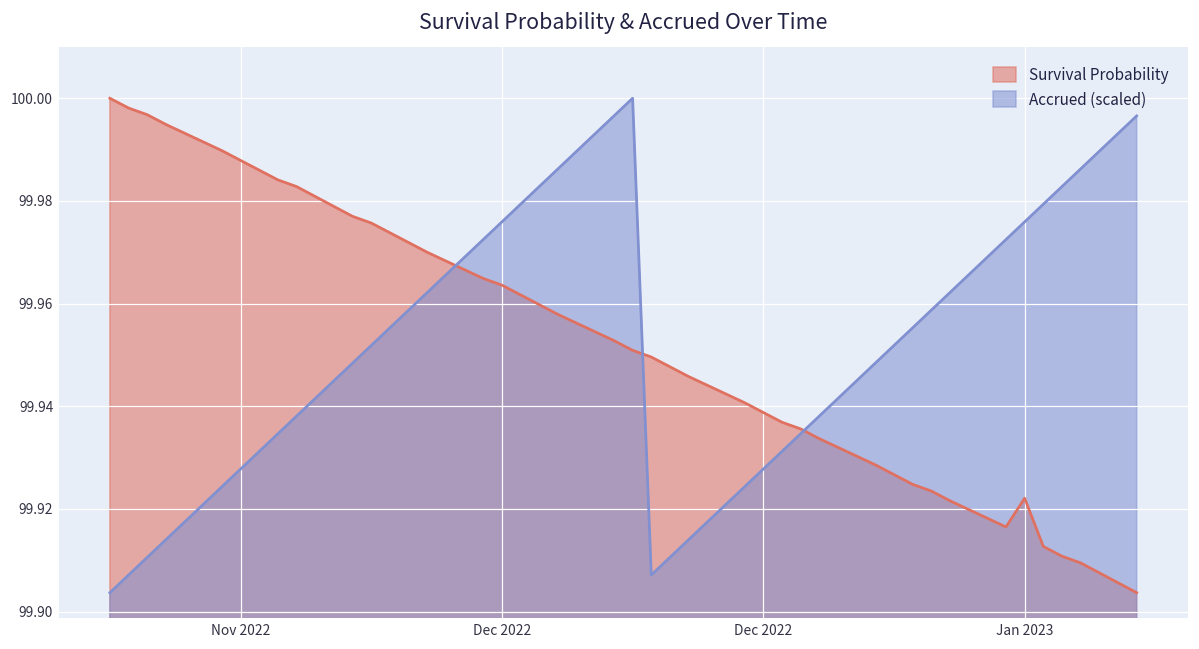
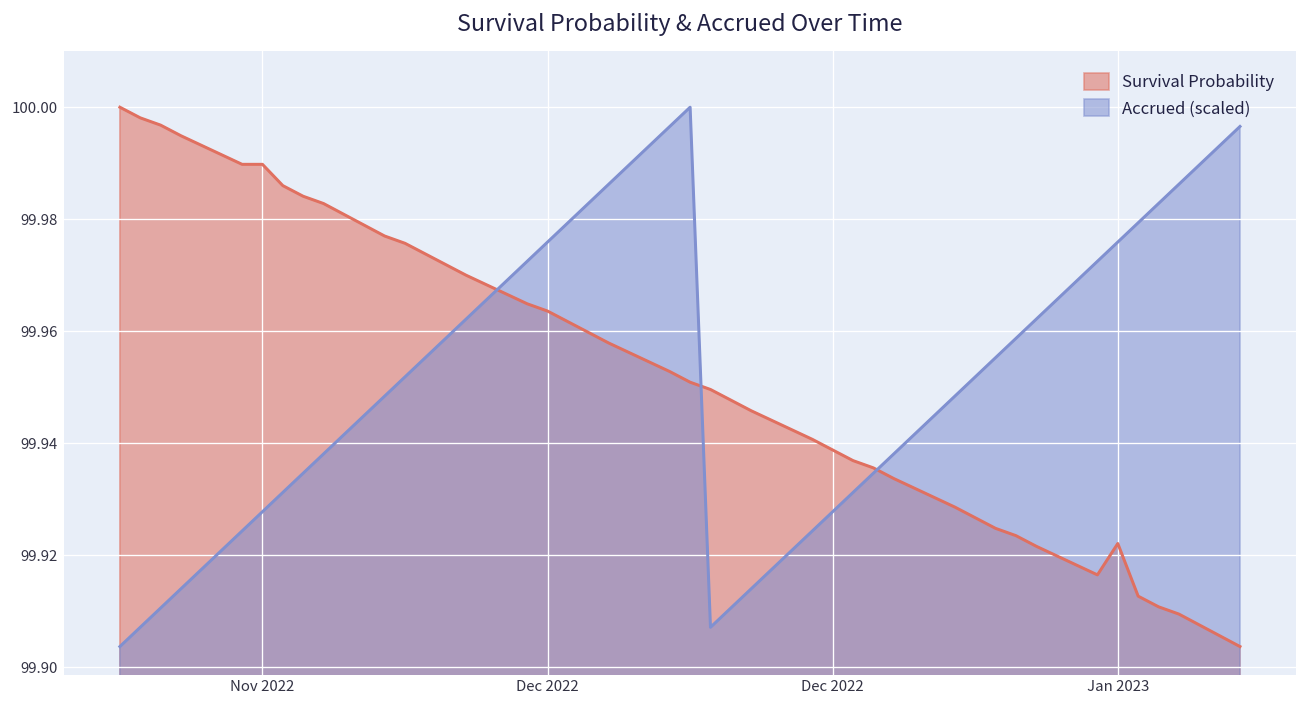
Survival Probability, Nov 2022: 99.988 -> 99.990
